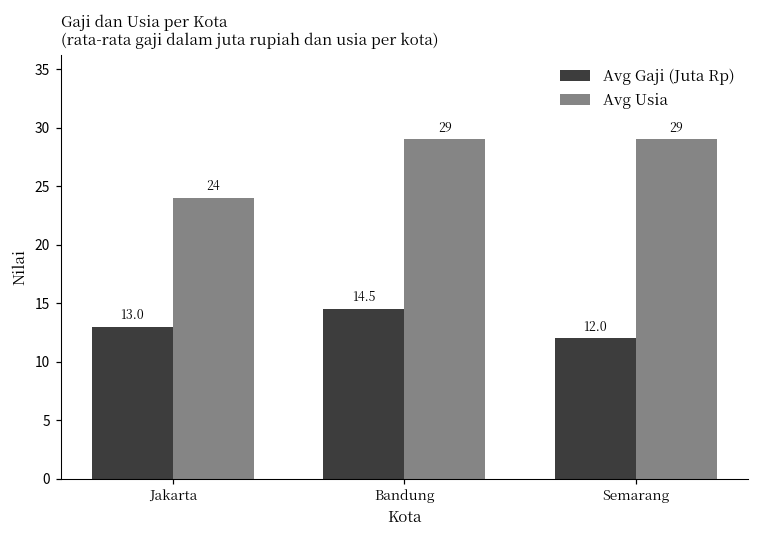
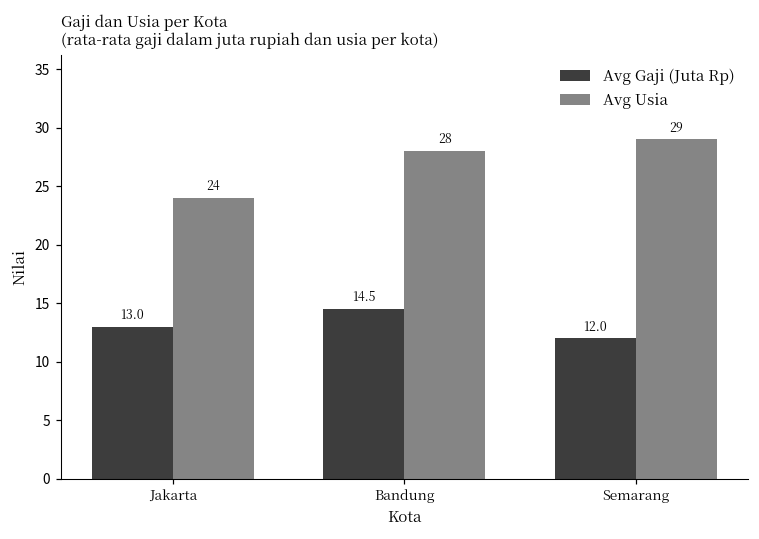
Avg Usia, Bandung: 29 -> 28
